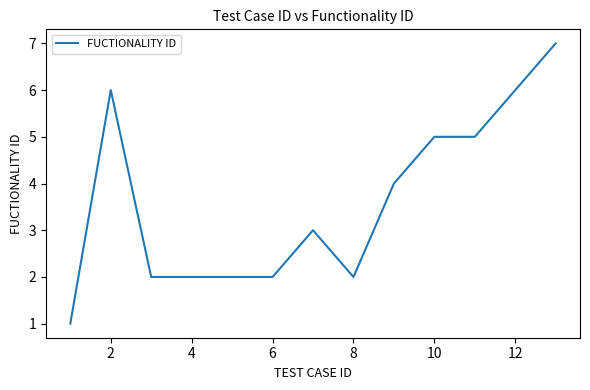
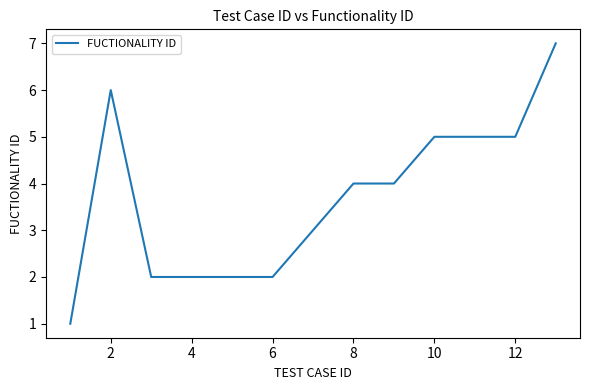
8: 2 -> 4
12: 6 -> 5
